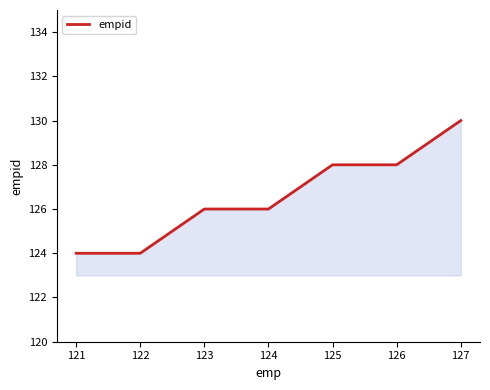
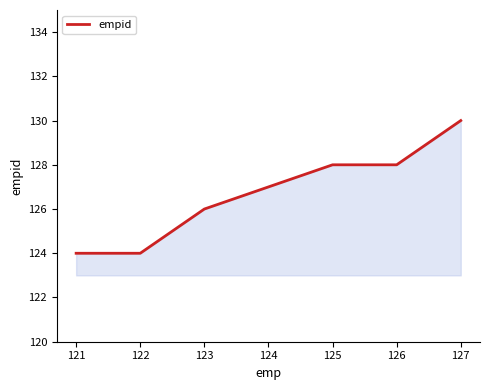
124: 126 -> 127
